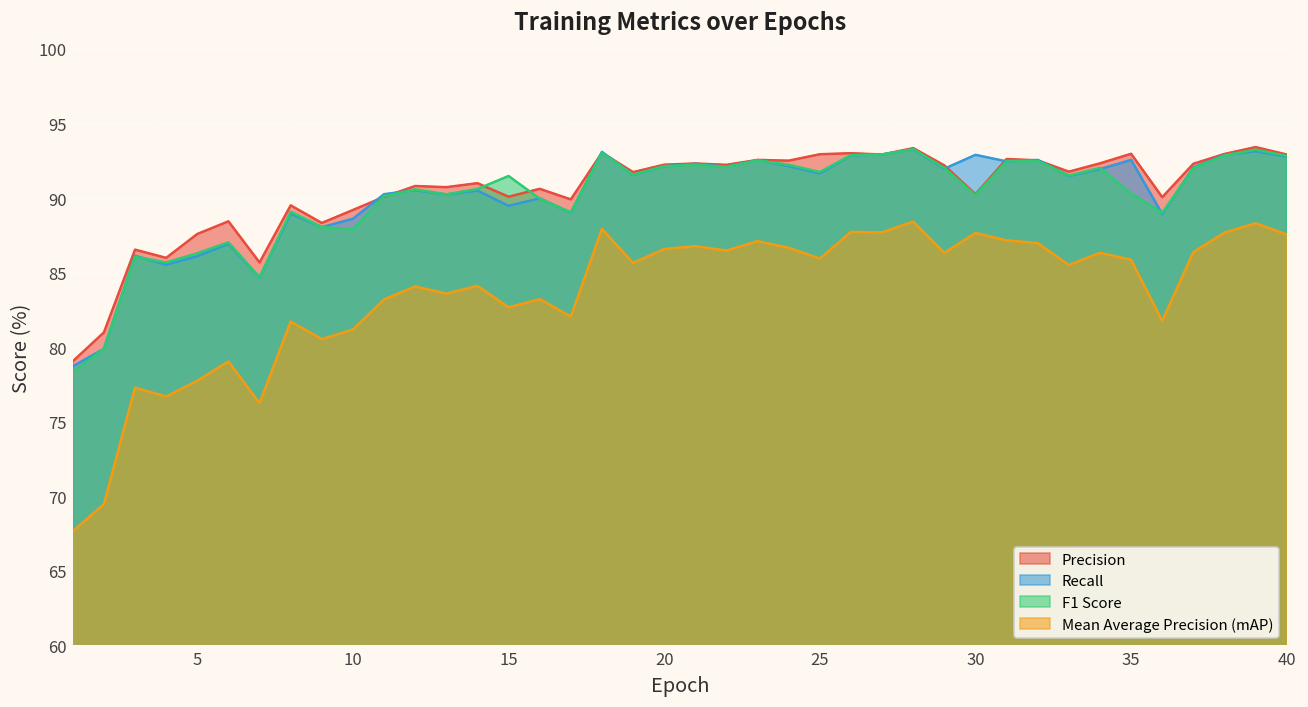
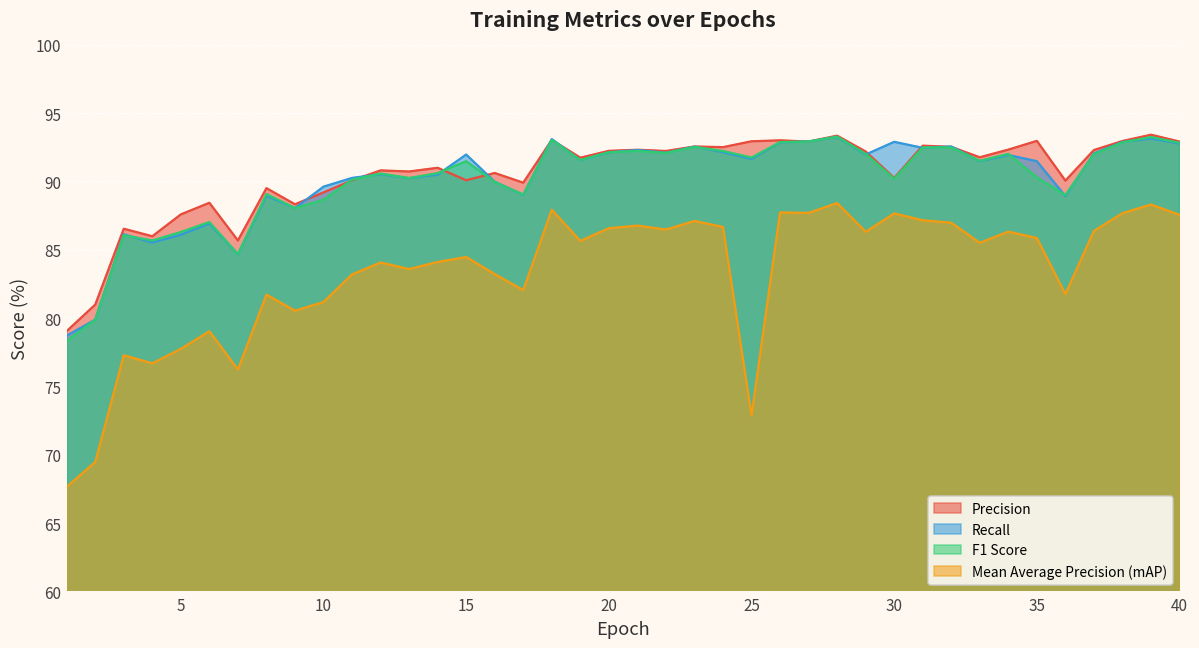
Recall, 10: 88.6 -> 89.6
F1 Score, 10: 87.9 -> 88.7
Recall, 15: 89.5 -> 92.0
Mean Average Precision (mAP), 15: 82.7 -> 84.5
Mean Average Precision (mAP), 25: 85.9 -> 72.9
Recall, 35: 92.6 -> 91.5
